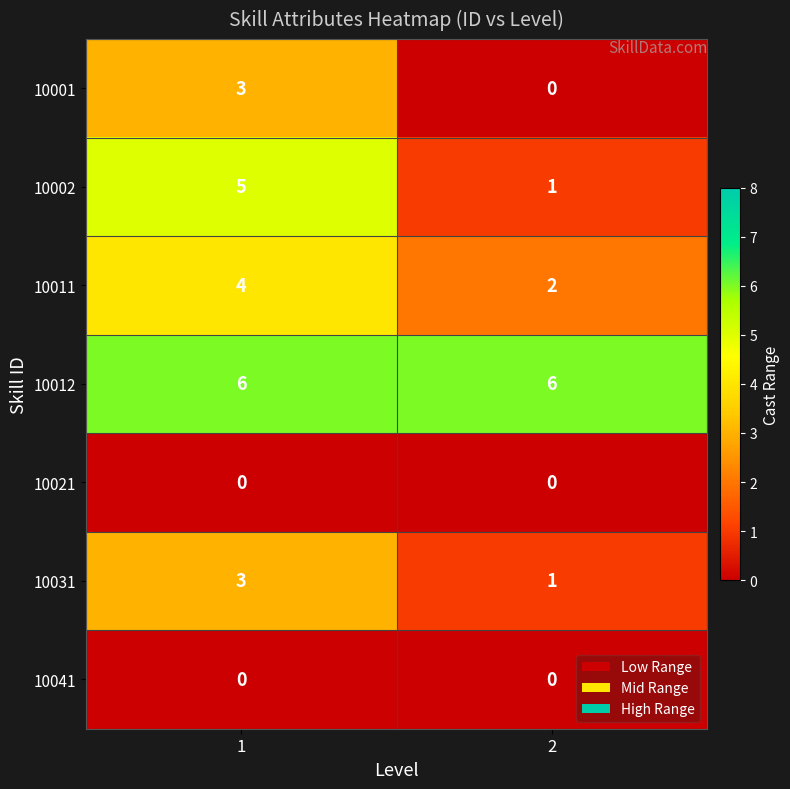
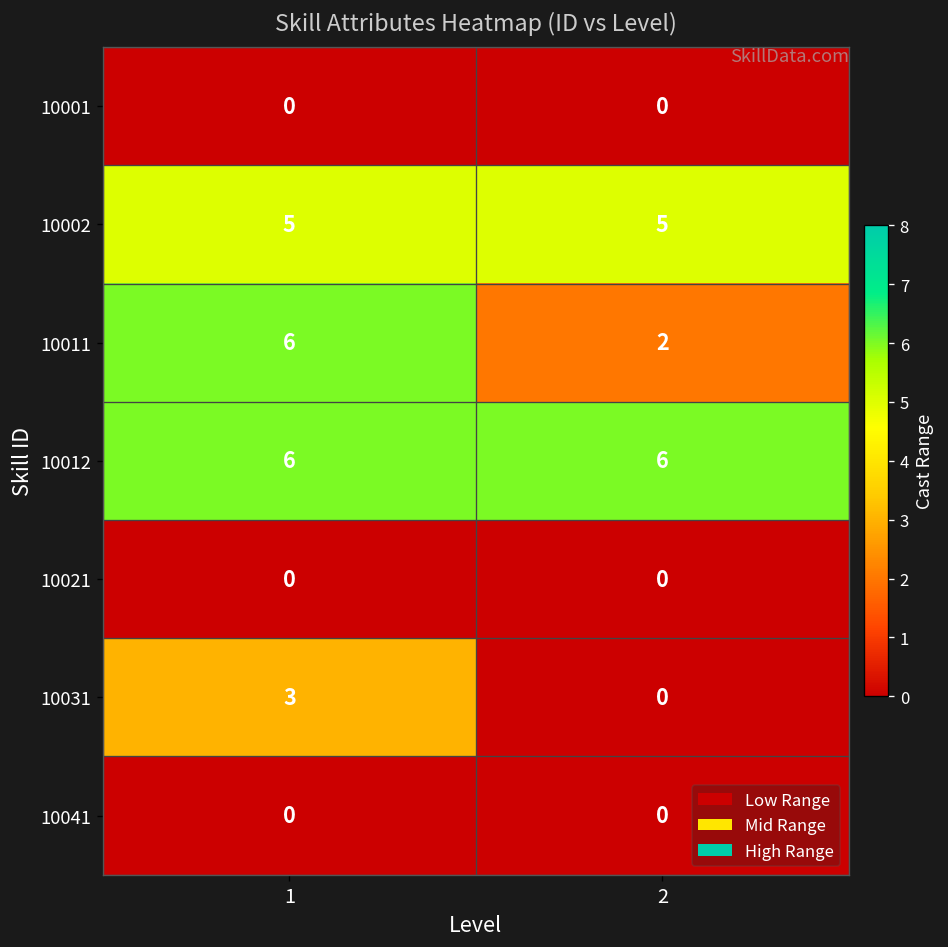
10001, 1: 3 -> 0
10002, 2: 1 -> 5
10011, 1: 4 -> 6
10031, 2: 1 -> 0
